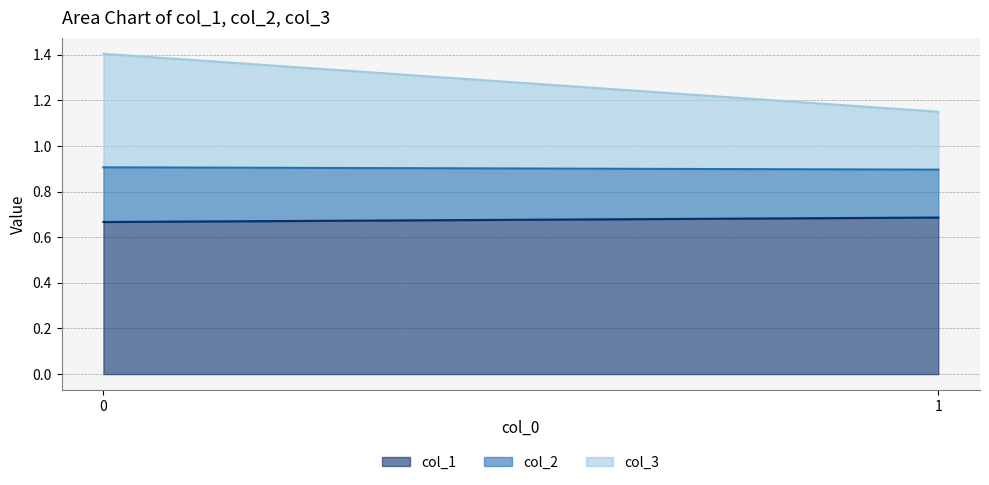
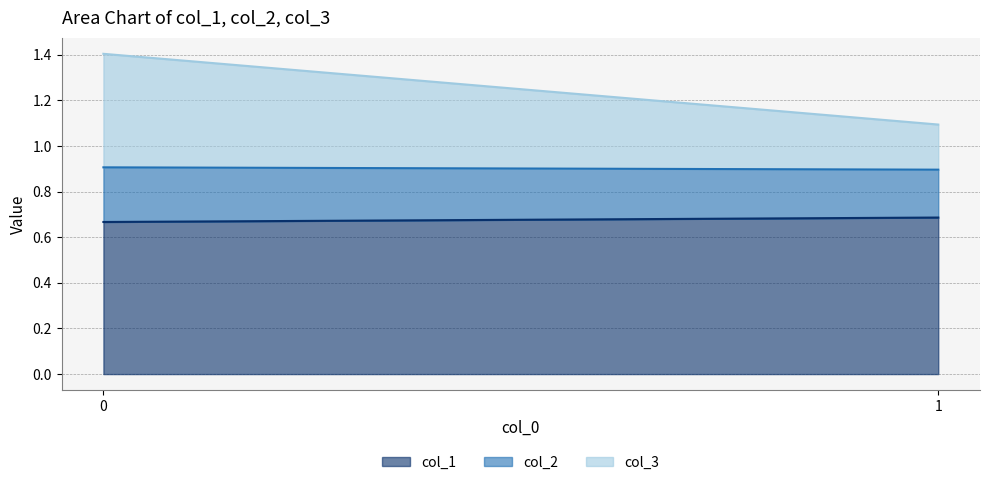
col_3, 1: 0.25 -> 0.20
